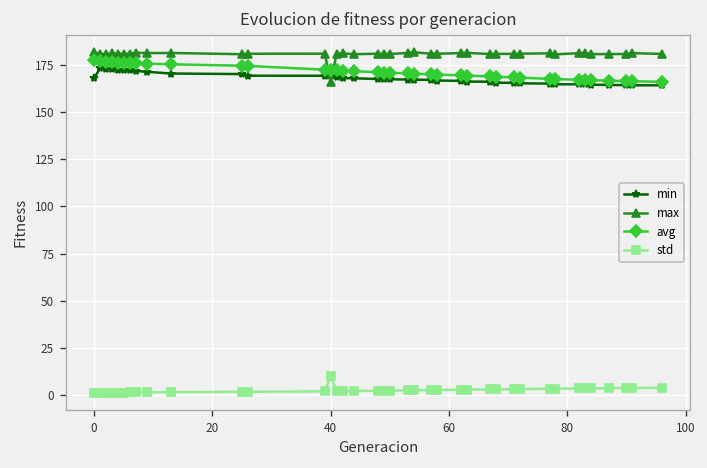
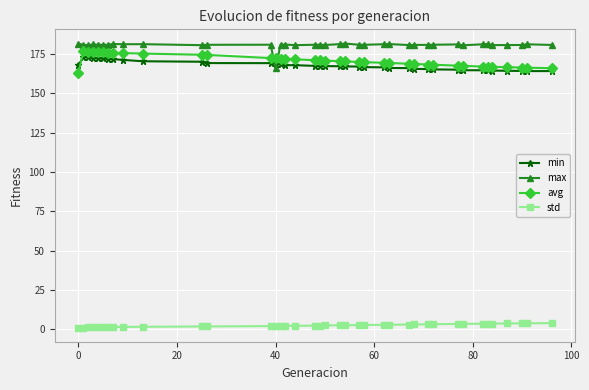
avg, 0: 178 -> 163
std, 40: 10 -> 2
